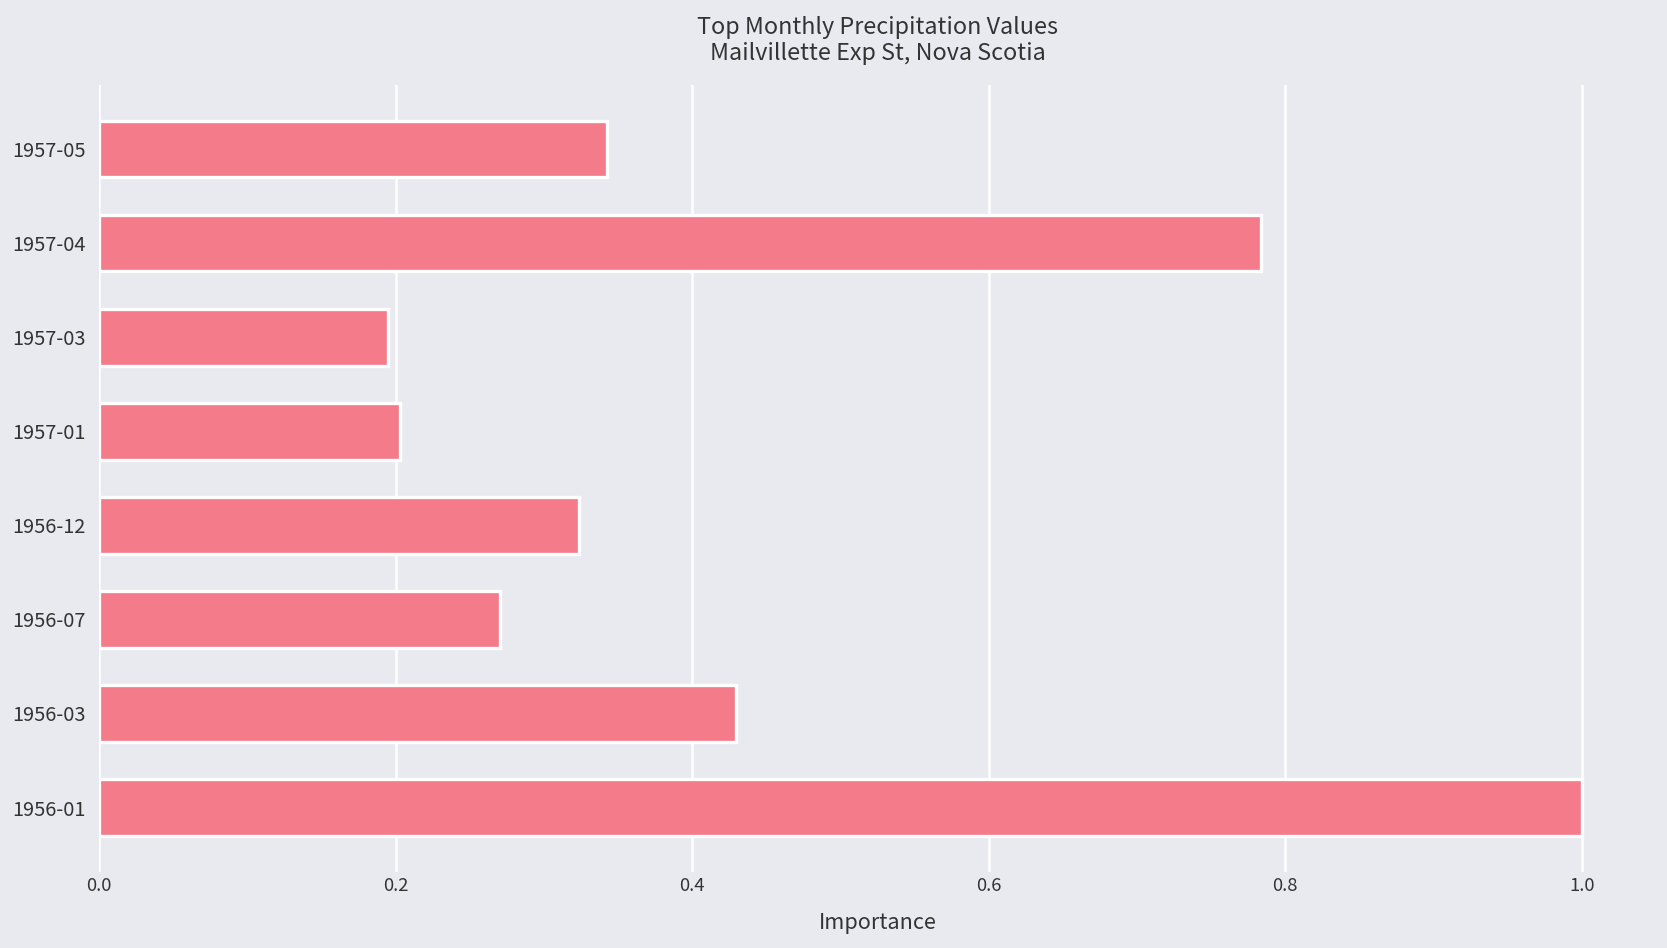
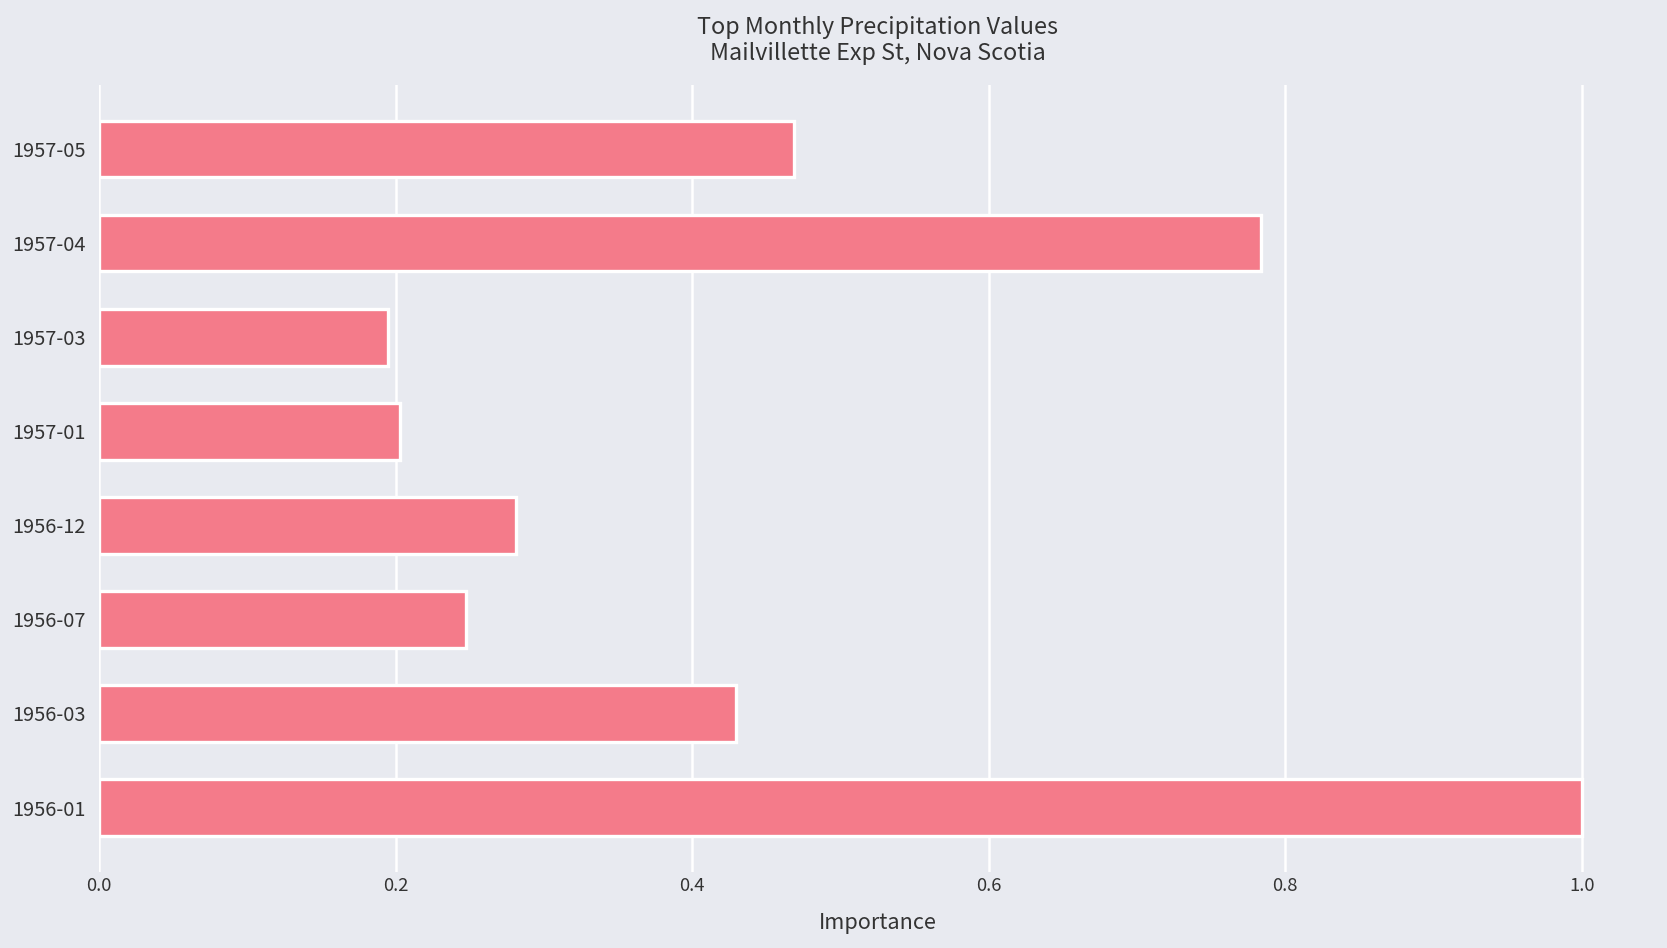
1957-05: 0.342 -> 0.469
1956-12: 0.323 -> 0.281
1956-07: 0.271 -> 0.247
